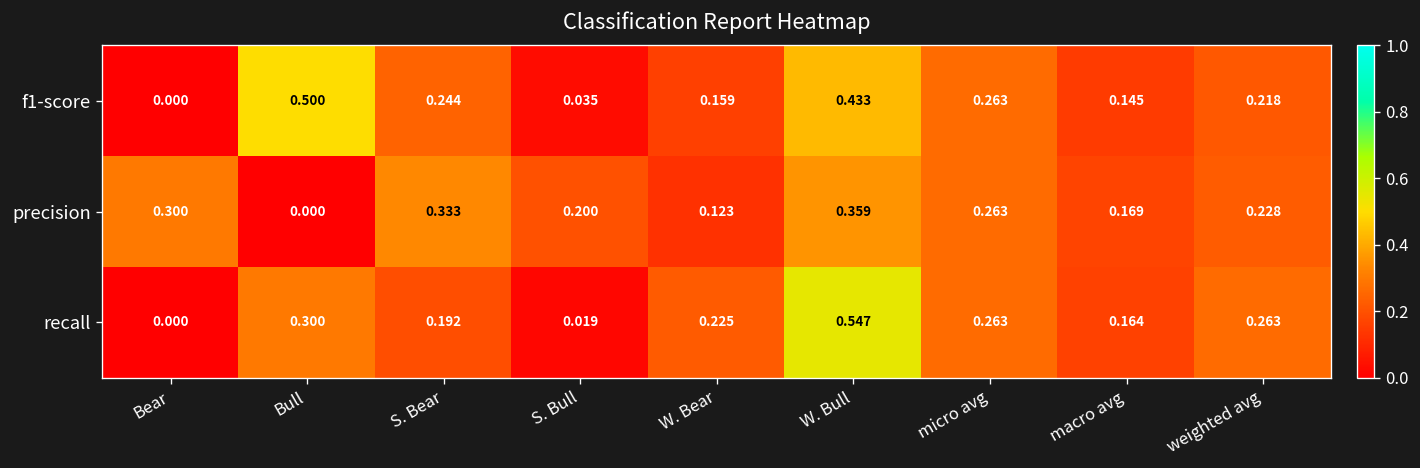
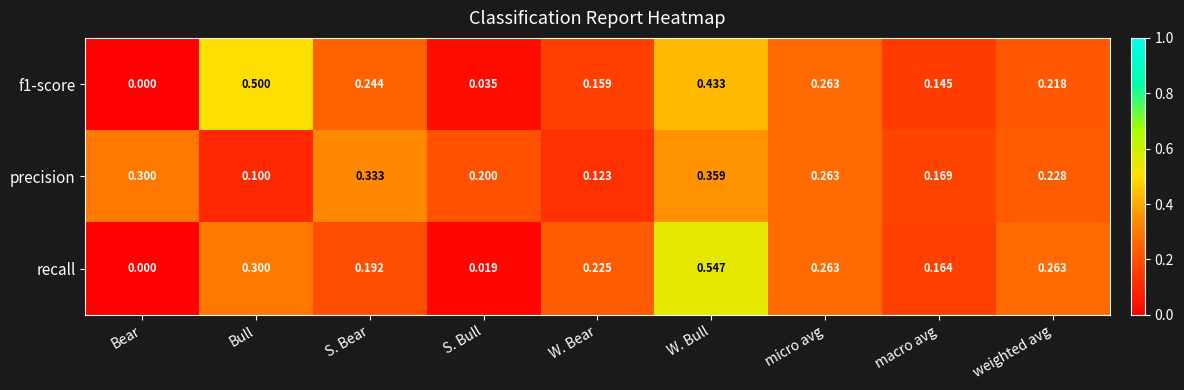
precision, Bull: 0.000 -> 0.100
